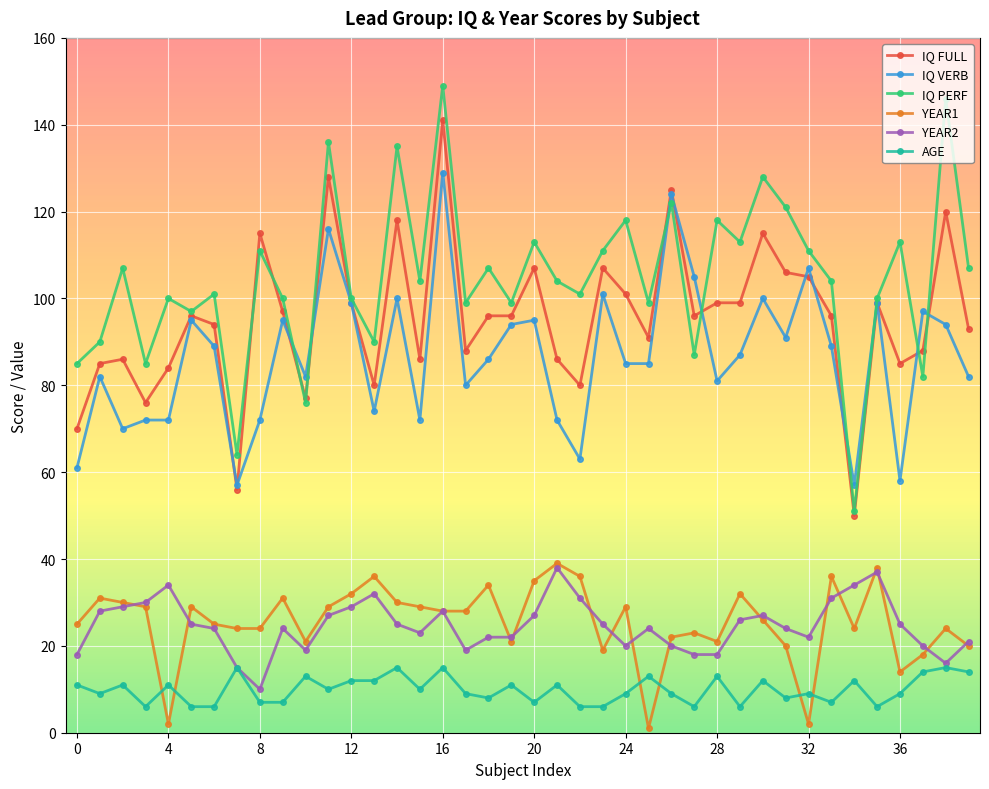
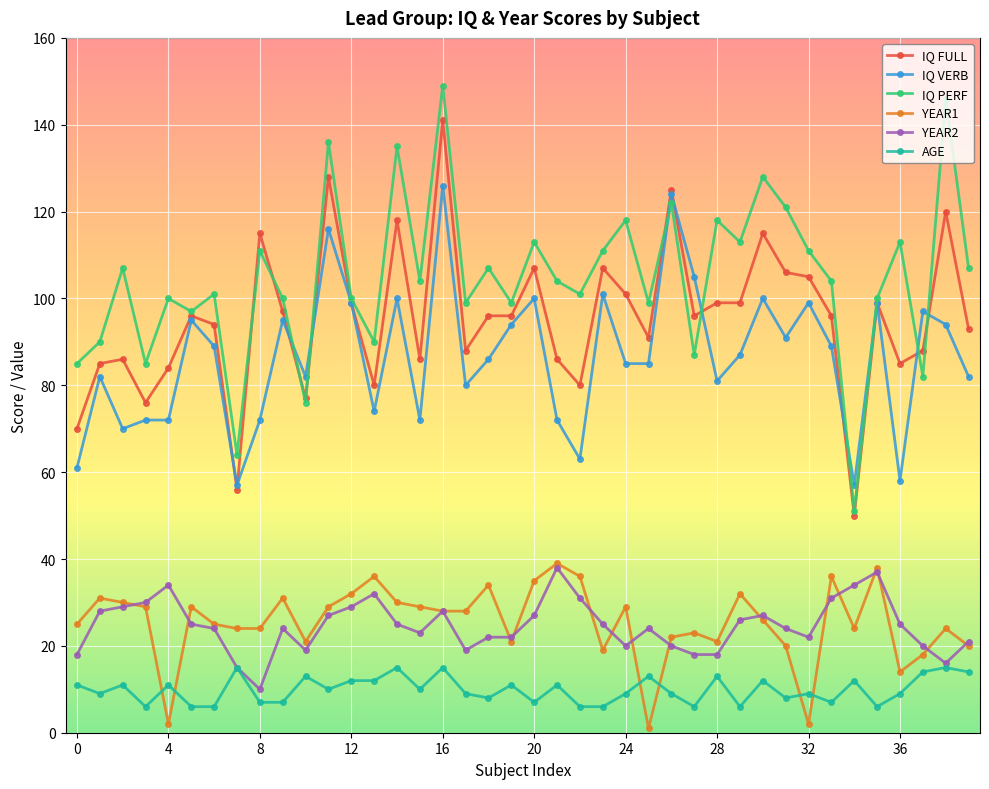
IQ VERB, 16: 129 -> 126
IQ VERB, 20: 95 -> 100
IQ VERB, 32: 107 -> 99
